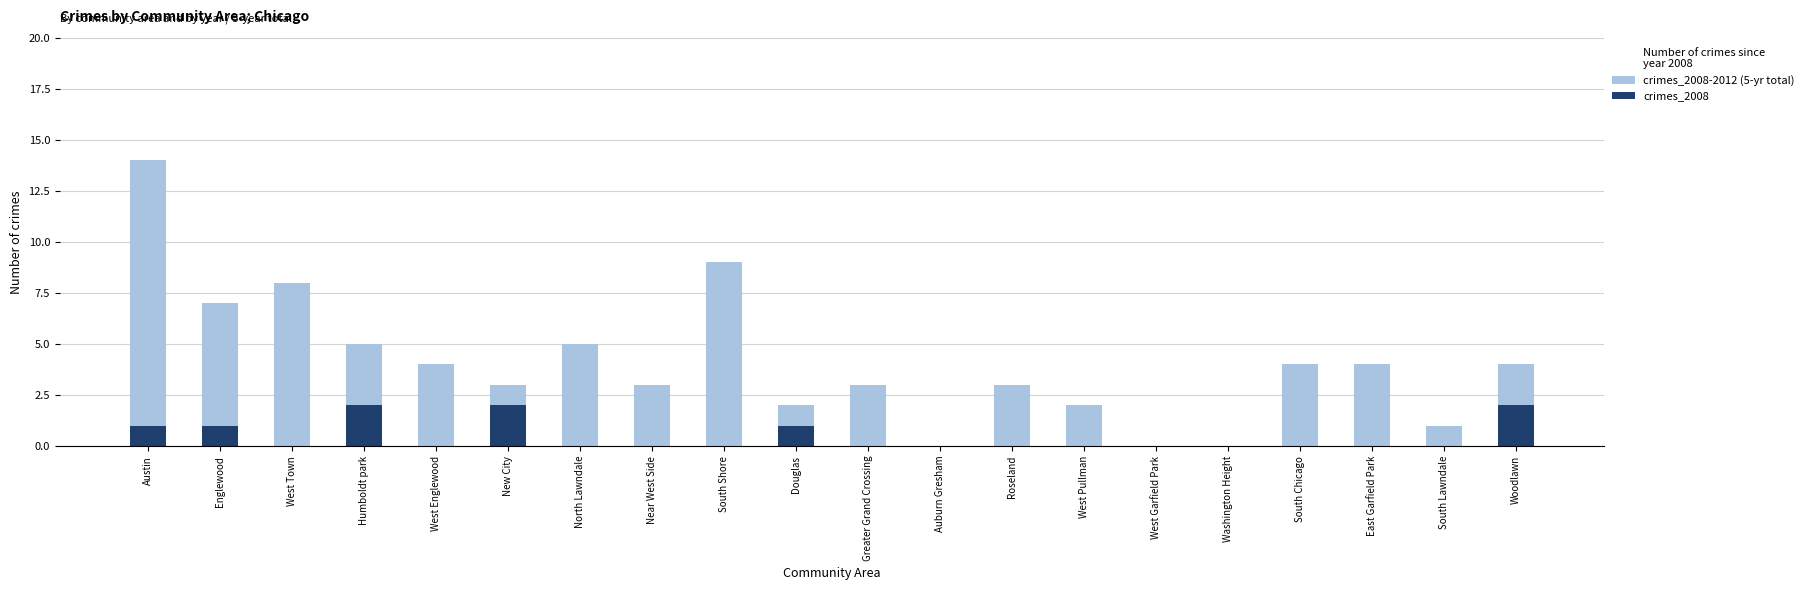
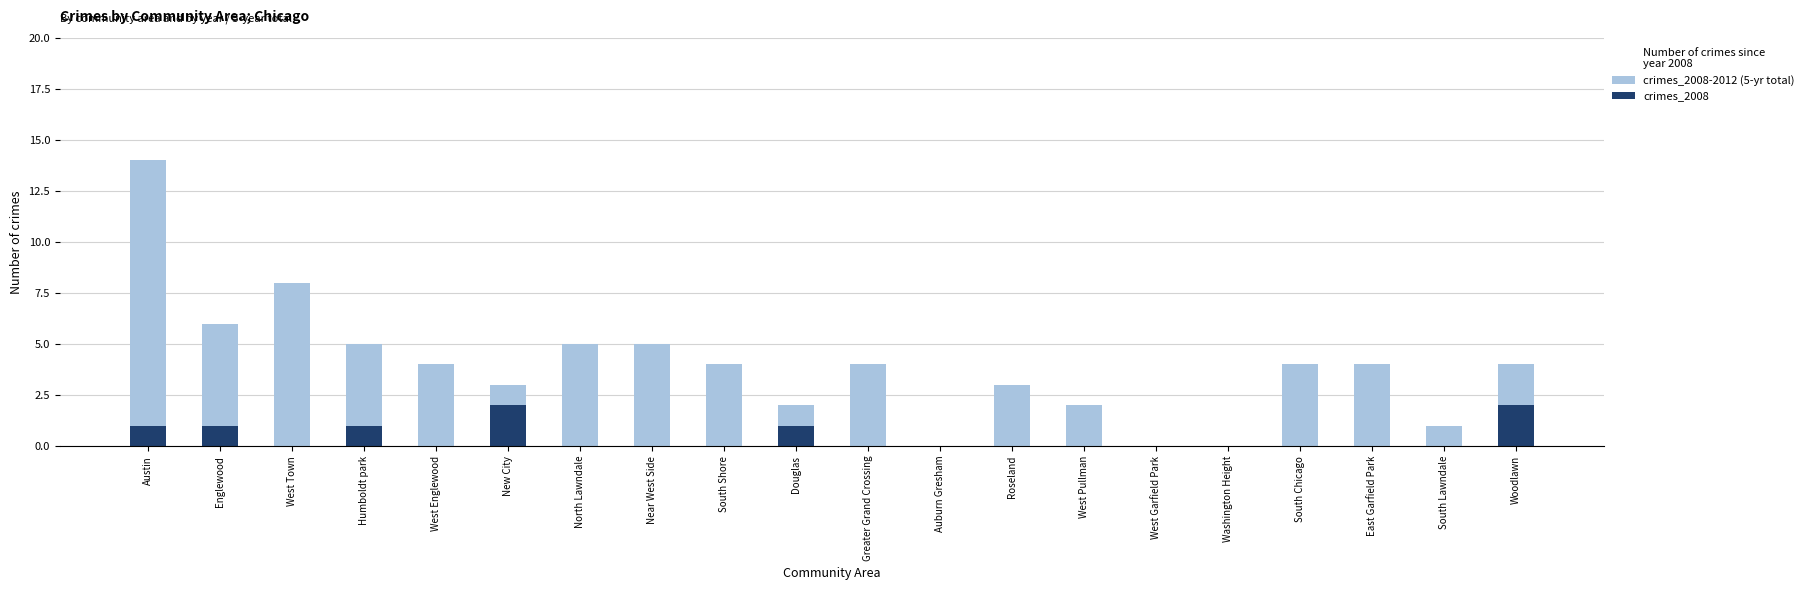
crimes_2008-2012 (5-yr total), Englewood: 7 -> 6
crimes_2008, Humboldt park: 2 -> 1
crimes_2008-2012 (5-yr total), Near West Side: 3 -> 5
crimes_2008-2012 (5-yr total), South Shore: 9 -> 4
crimes_2008-2012 (5-yr total), Greater Grand Crossing: 3 -> 4
